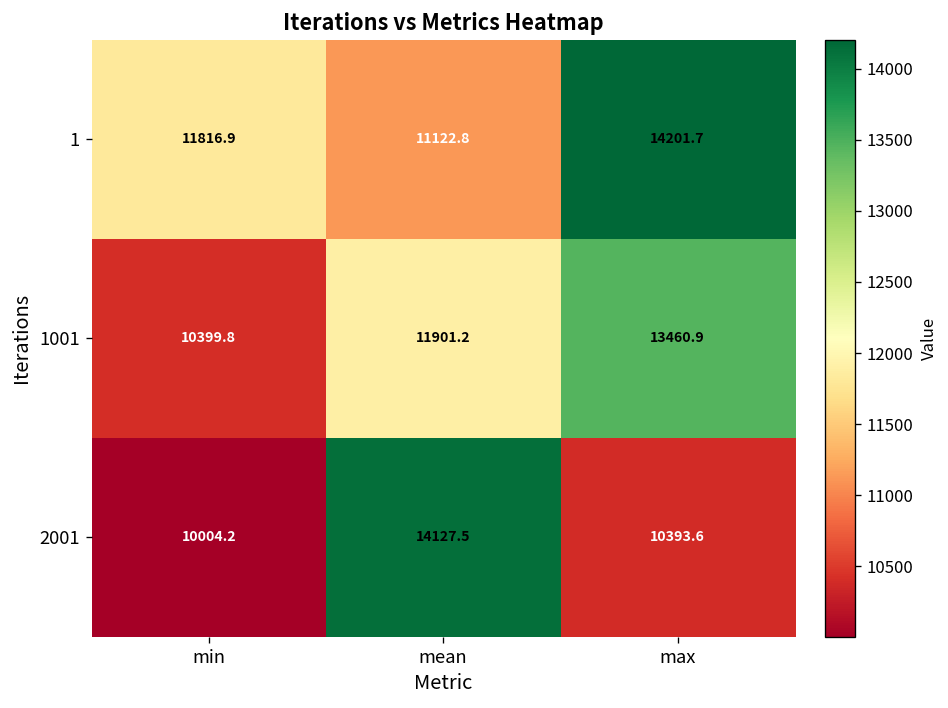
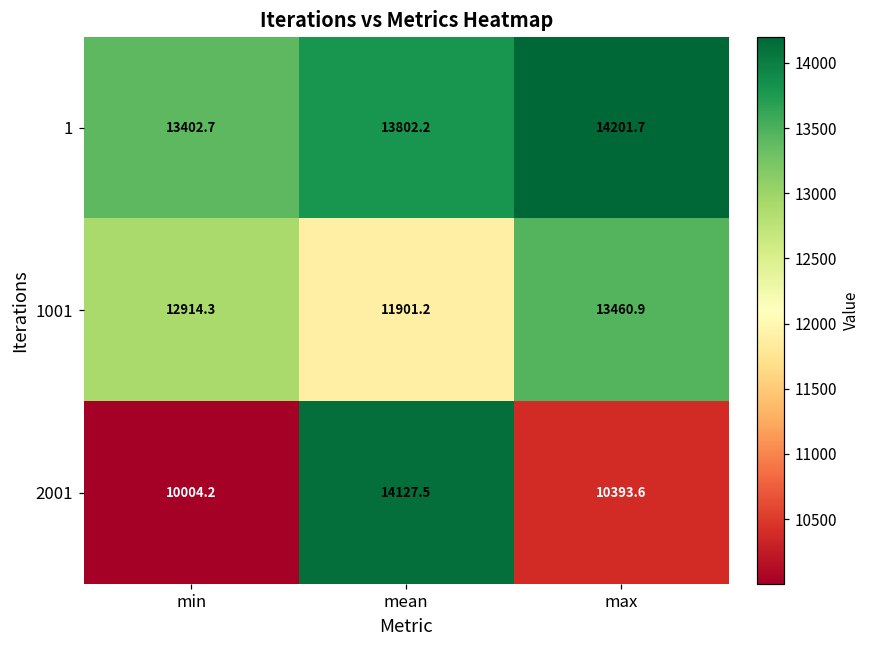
1, min: 11816.9 -> 13402.7
1, mean: 11122.8 -> 13802.2
1001, min: 10399.8 -> 12914.3
